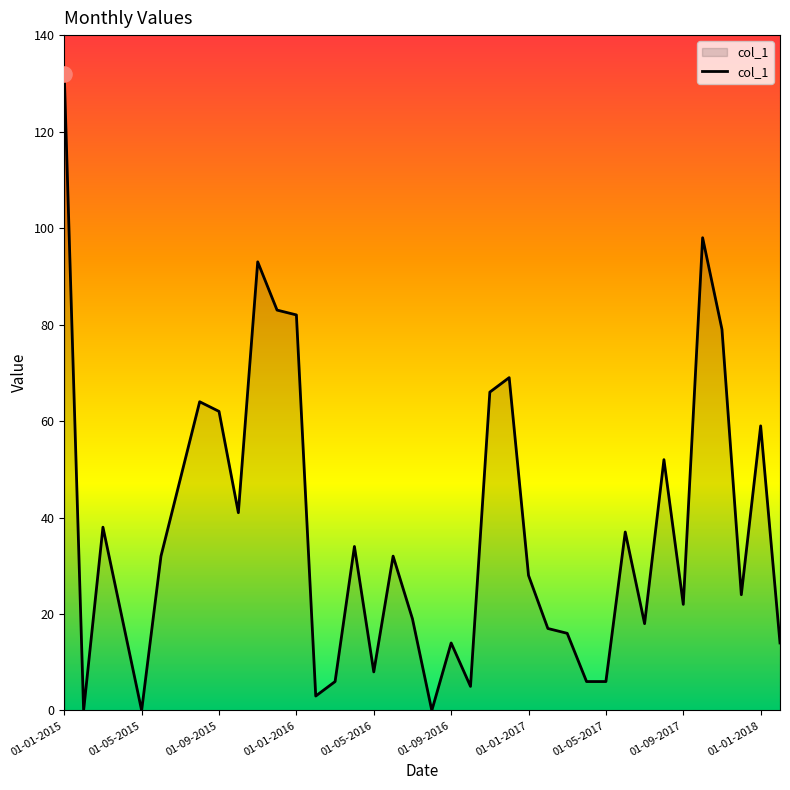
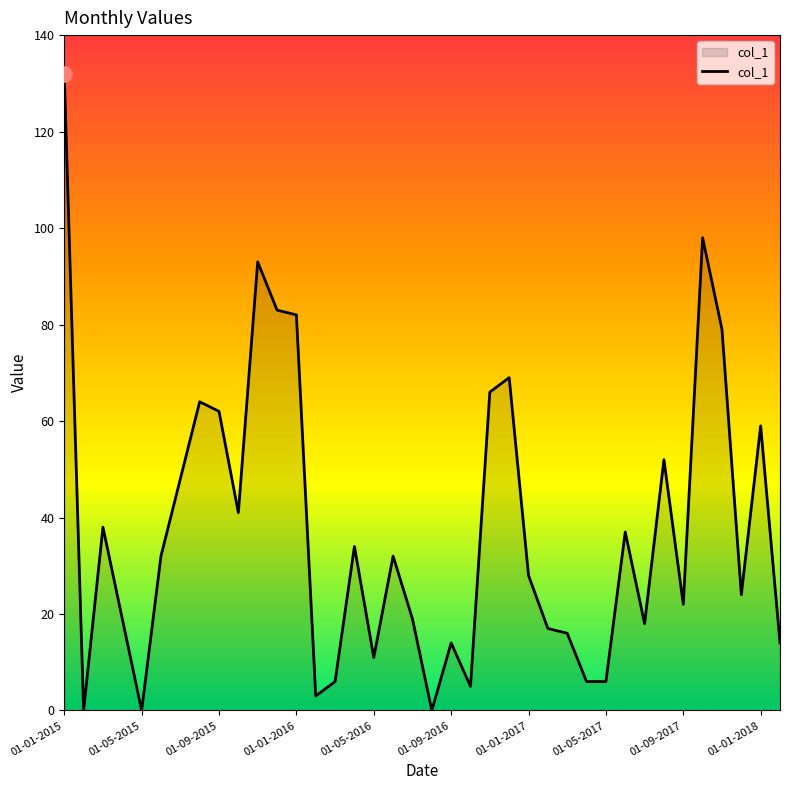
col_1, 01-05-2016: 8 -> 11
